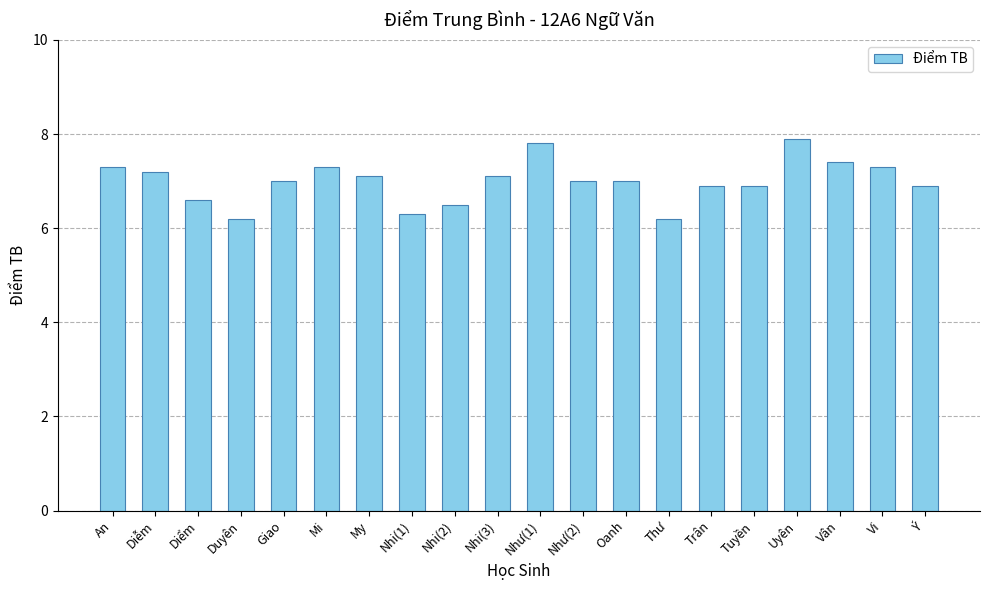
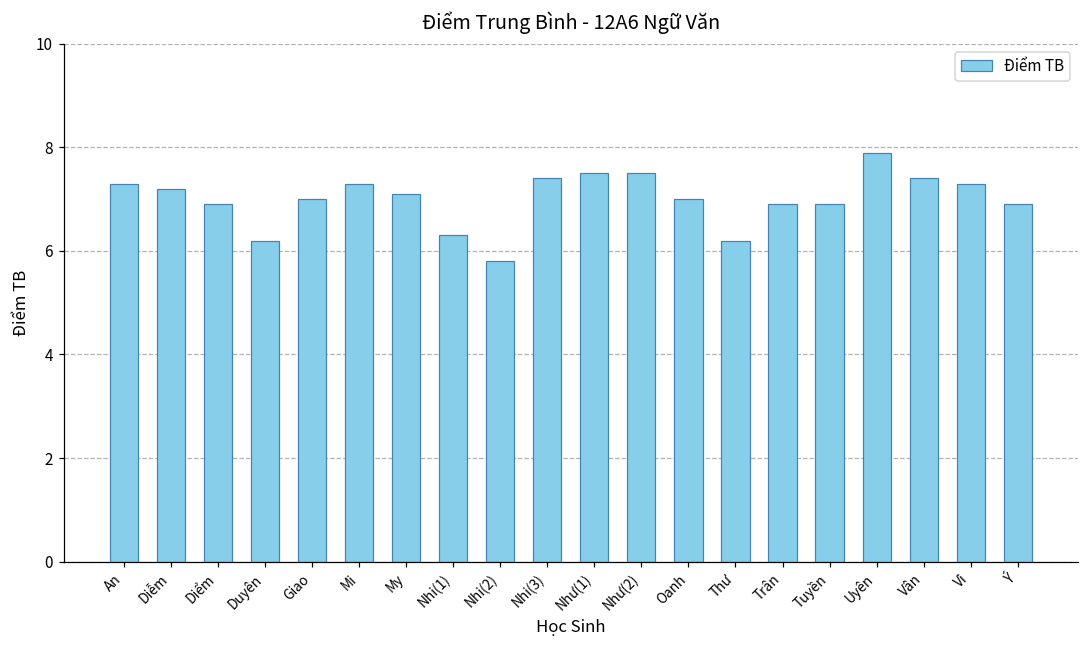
Diểm: 6.6 -> 6.9
Nhi(2): 6.5 -> 5.8
Nhi(3): 7.1 -> 7.4
Như(1): 7.8 -> 7.5
Như(2): 7.0 -> 7.5
